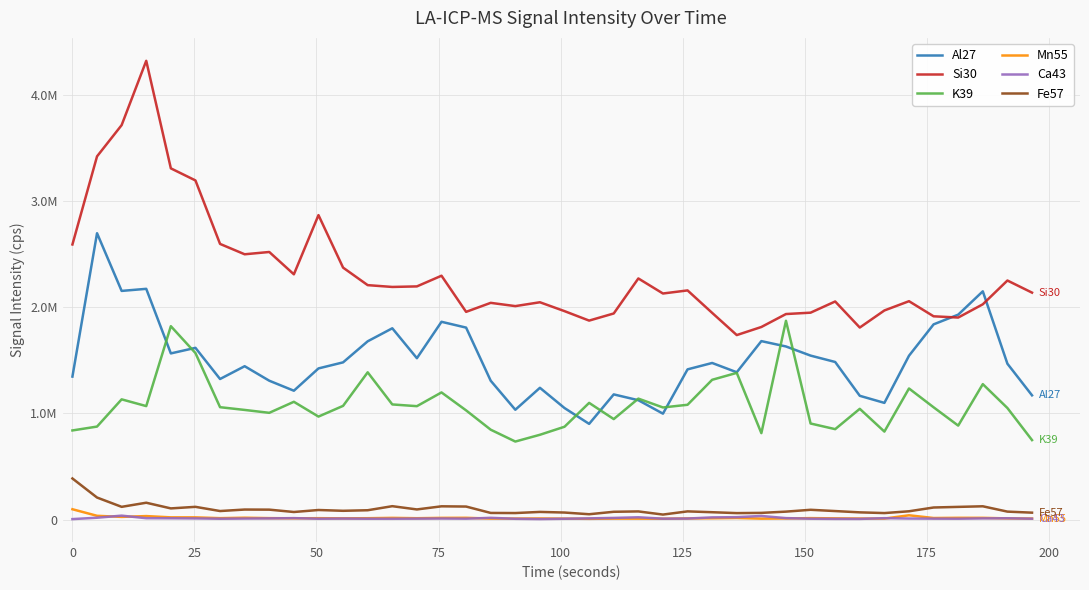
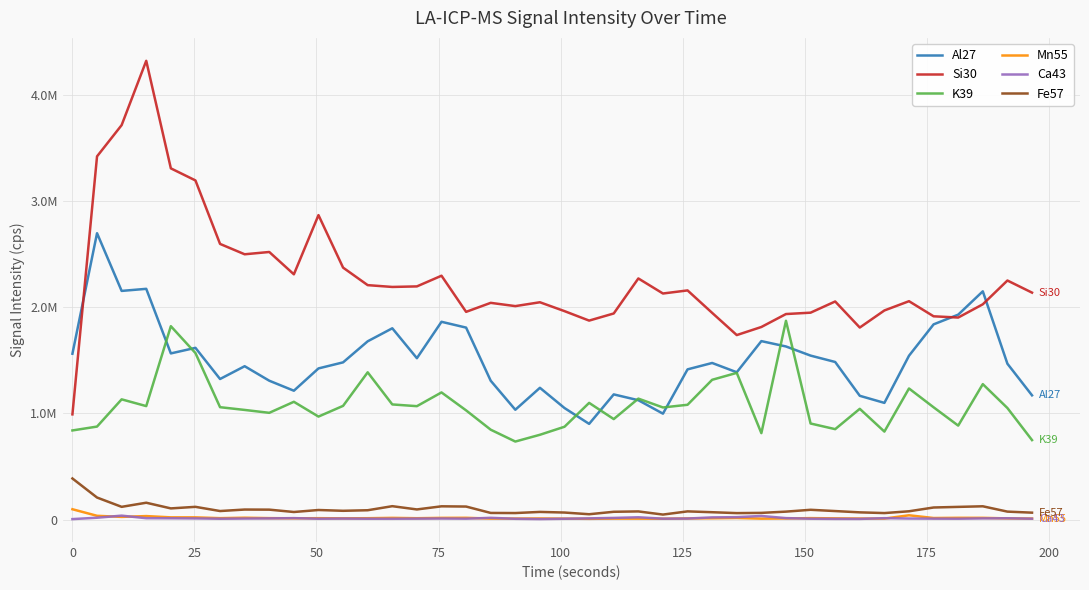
Al27, 0: 1350000 -> 1560000
Si30, 0: 2590000 -> 990000
